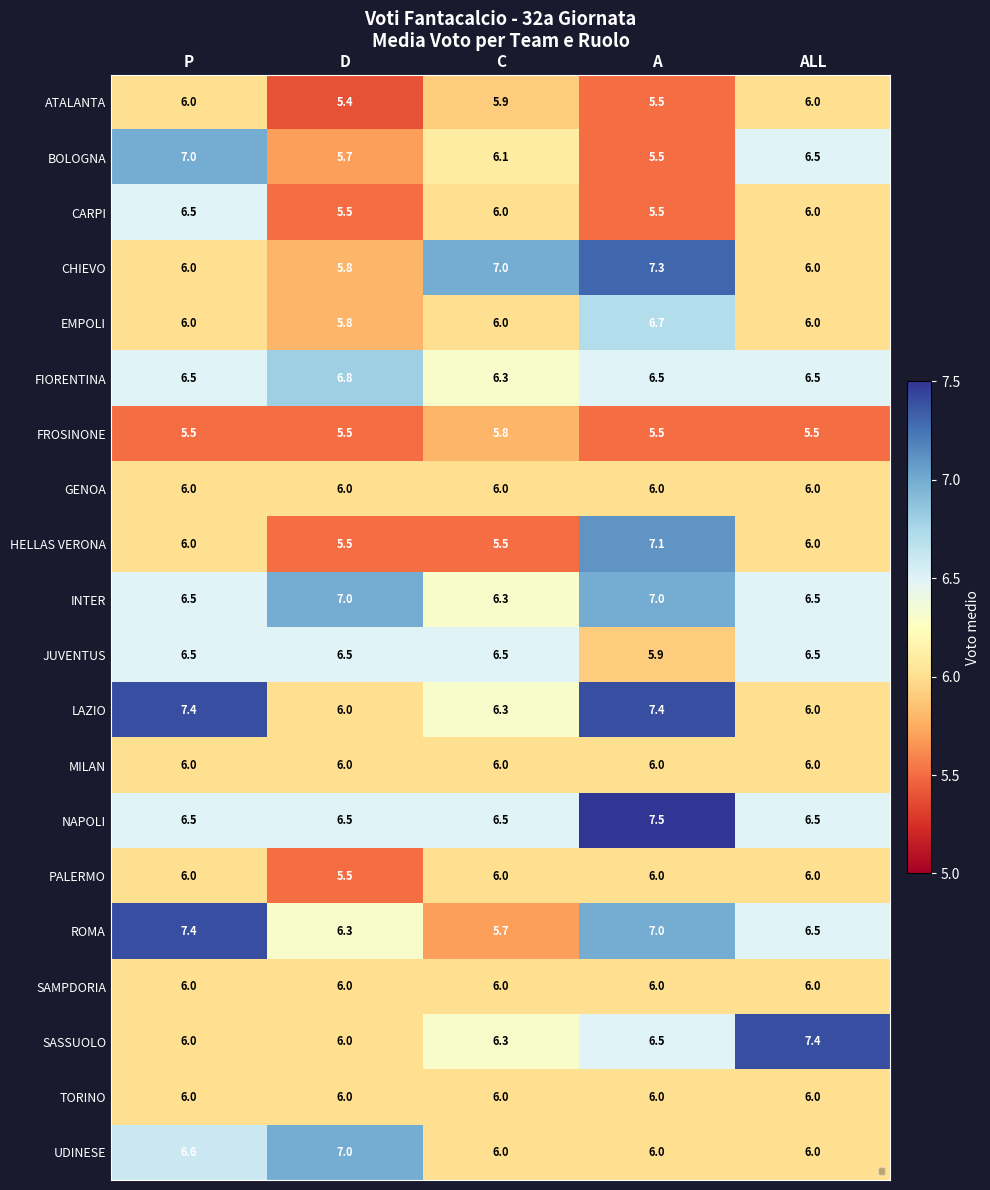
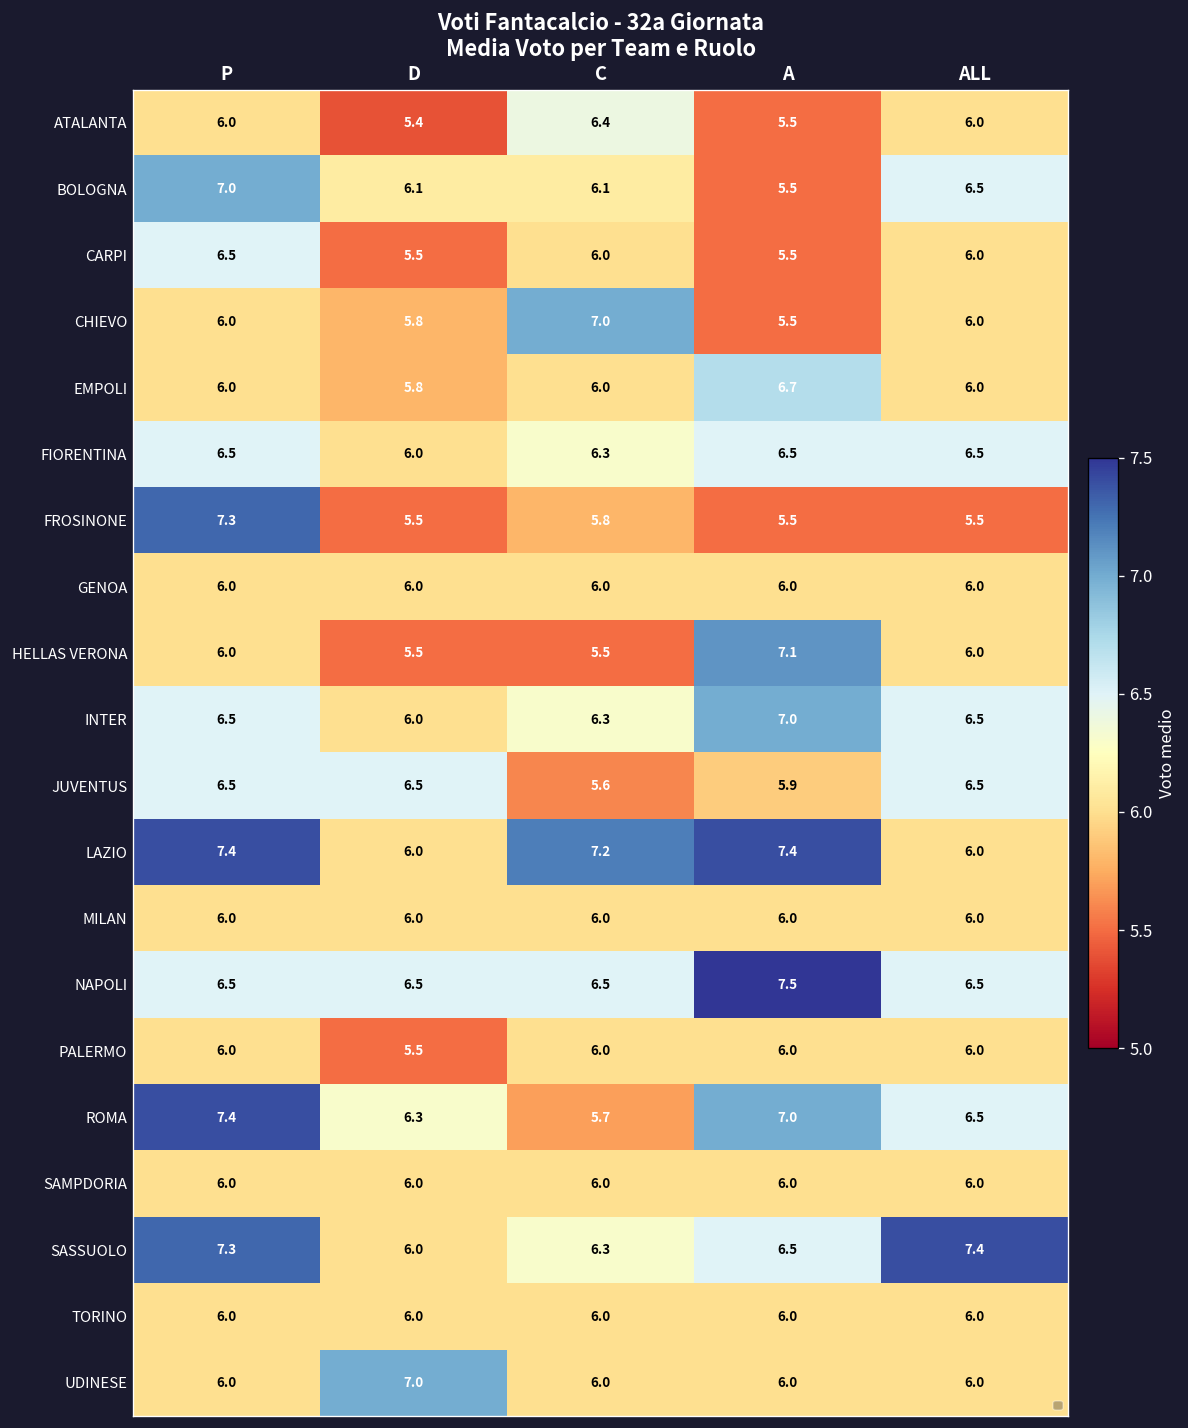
ATALANTA, C: 5.9 -> 6.4
BOLOGNA, D: 5.7 -> 6.1
CHIEVO, A: 7.3 -> 5.5
FIORENTINA, D: 6.8 -> 6.0
FROSINONE, P: 5.5 -> 7.3
INTER, D: 7.0 -> 6.0
JUVENTUS, C: 6.5 -> 5.6
LAZIO, C: 6.3 -> 7.2
SASSUOLO, P: 6.0 -> 7.3
UDINESE, P: 6.6 -> 6.0
